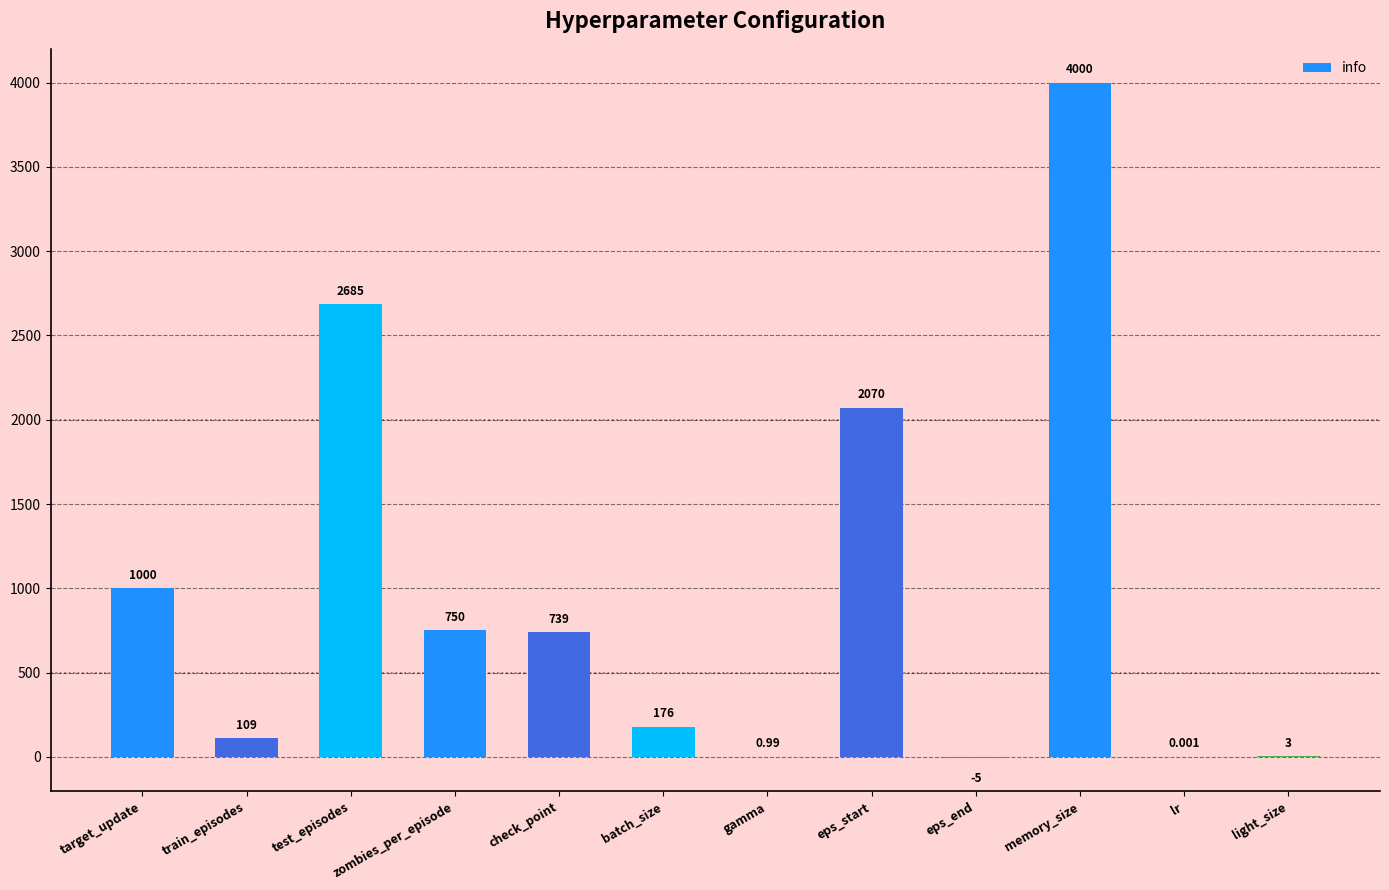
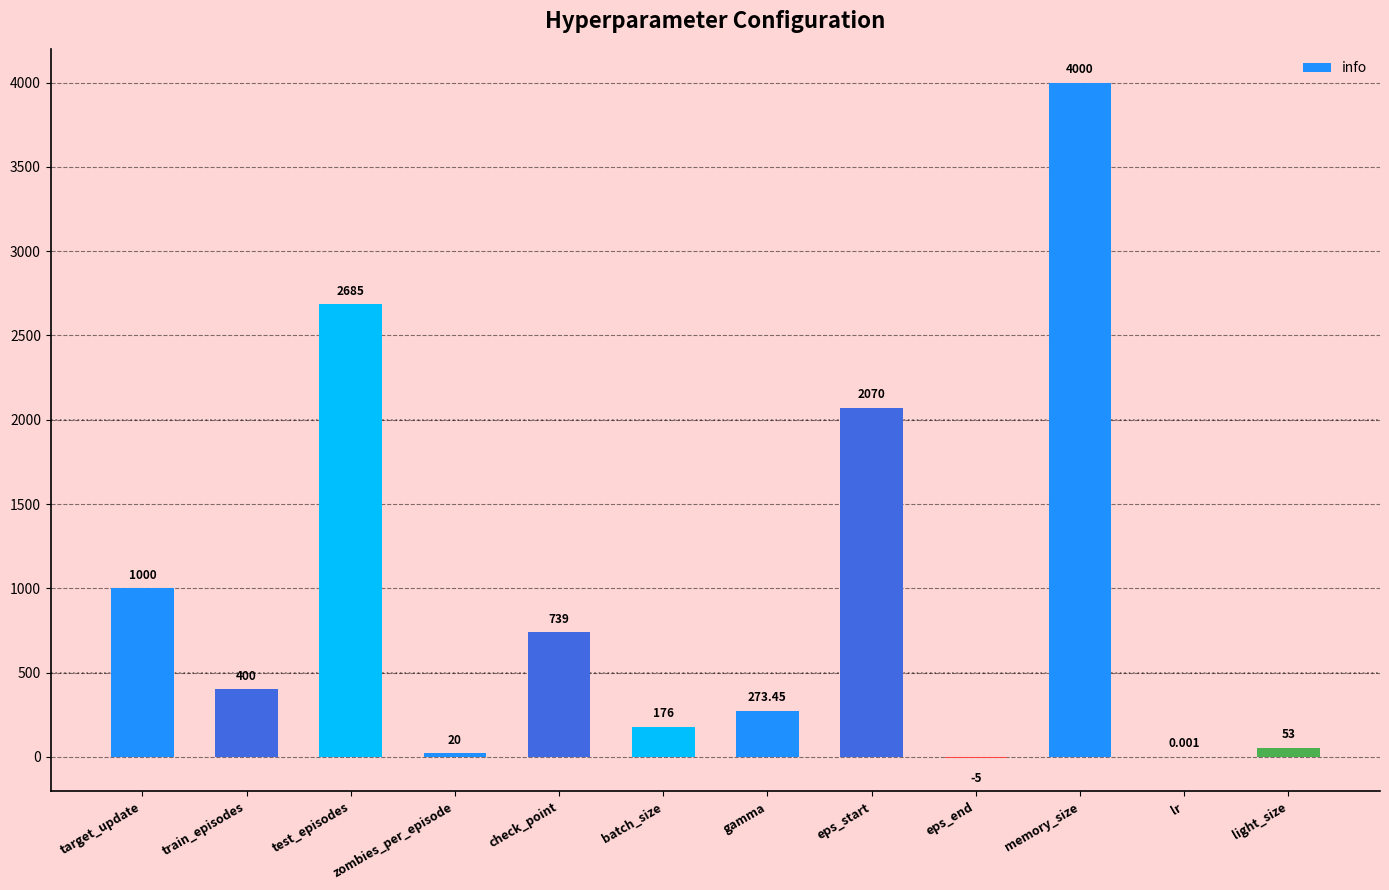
train_episodes: 109 -> 400
zombies_per_episode: 750 -> 20
gamma: 0.99 -> 273.45
light_size: 3 -> 53
